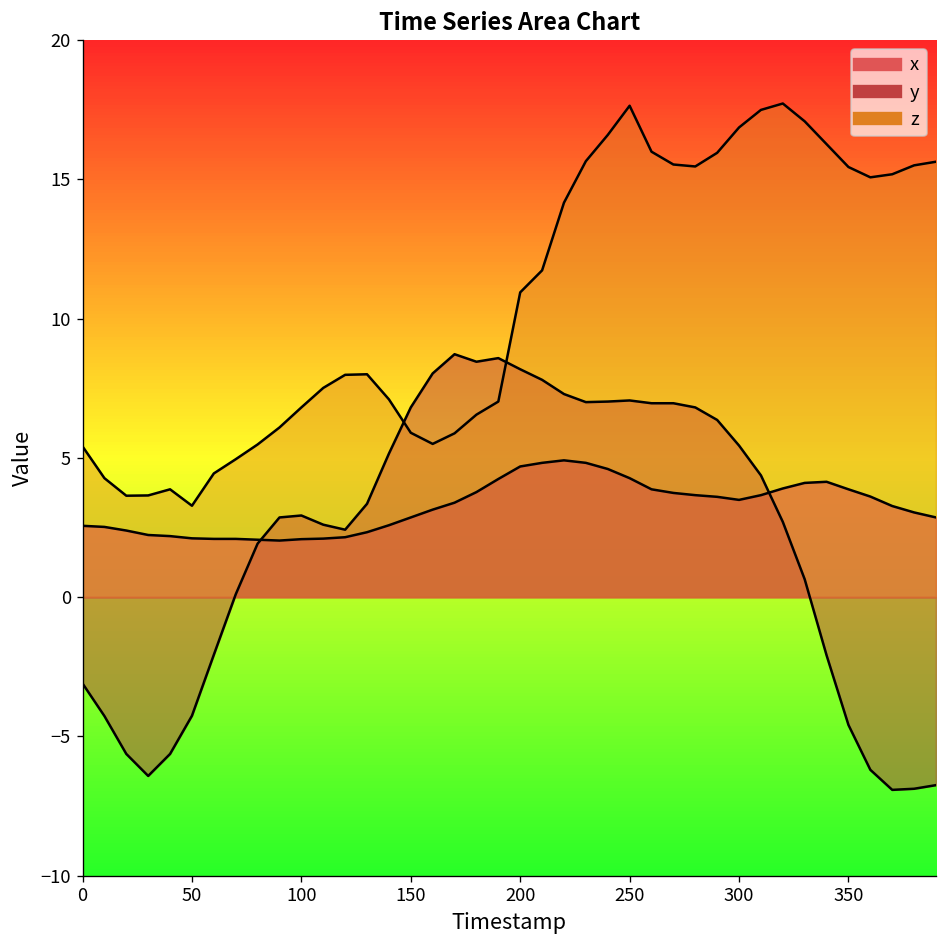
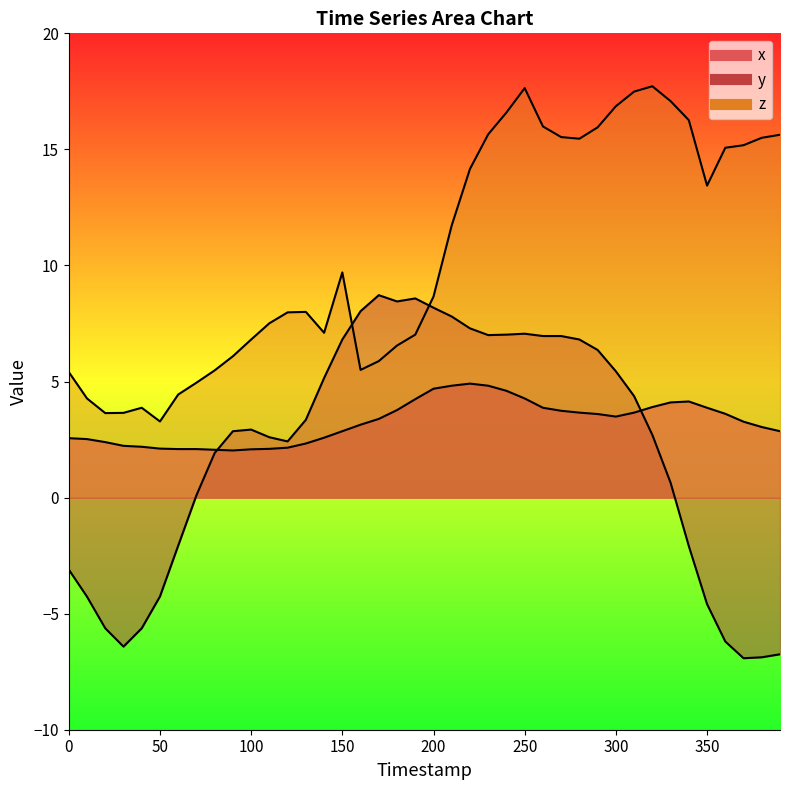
z, 150: 5.9 -> 9.7
z, 200: 10.9 -> 8.7
z, 350: 15.4 -> 13.4
